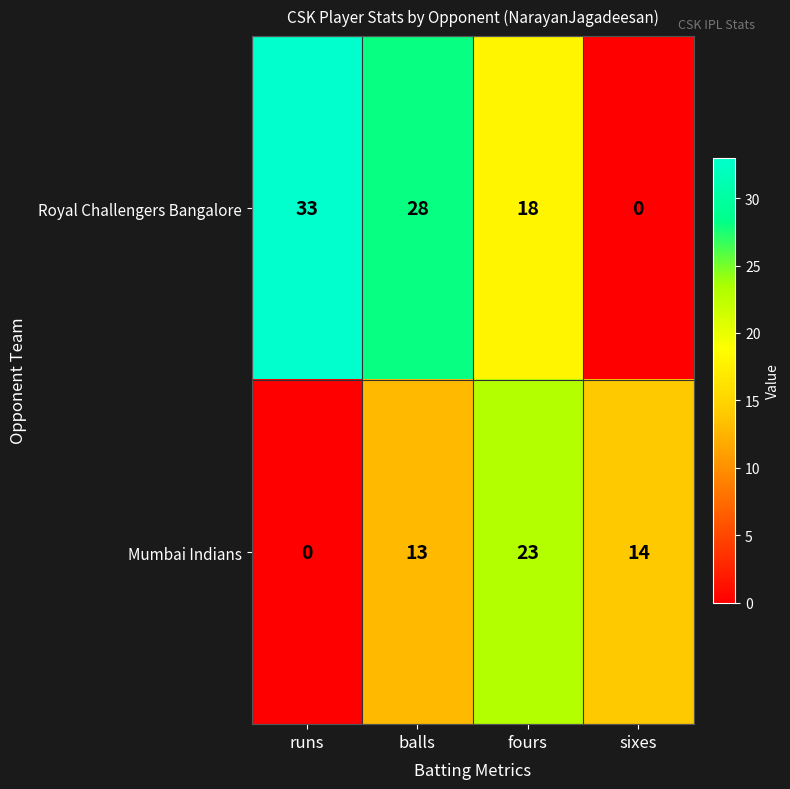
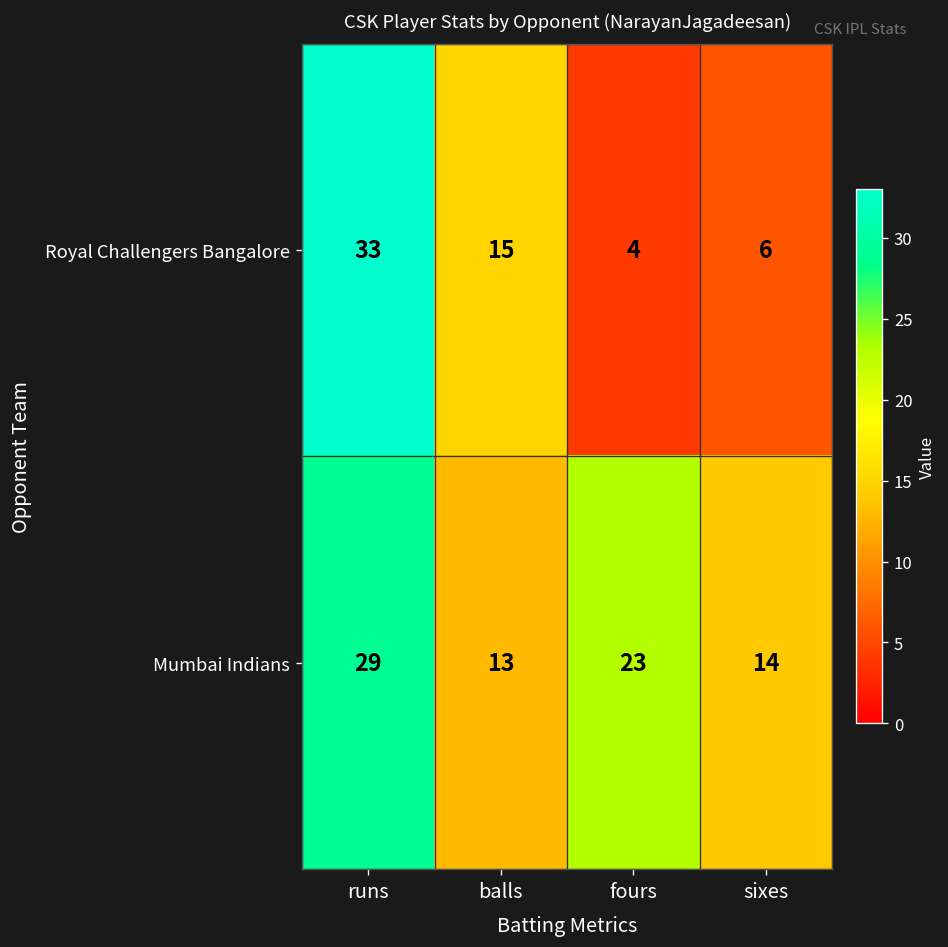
Royal Challengers Bangalore, balls: 28 -> 15
Royal Challengers Bangalore, fours: 18 -> 4
Royal Challengers Bangalore, sixes: 0 -> 6
Mumbai Indians, runs: 0 -> 29
